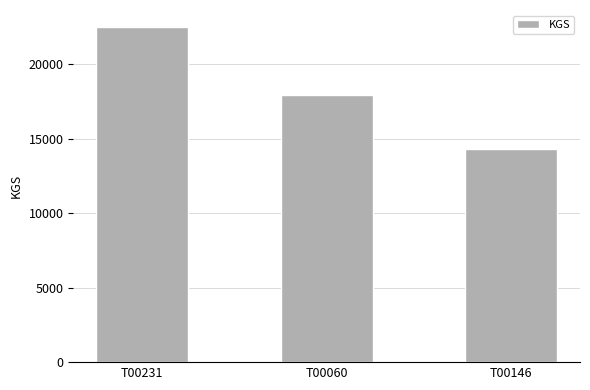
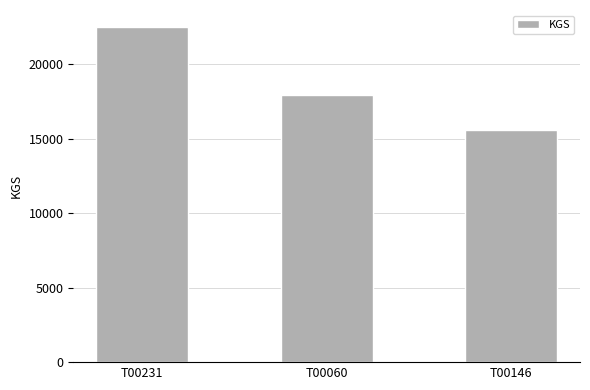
T00146: 14300 -> 15600
